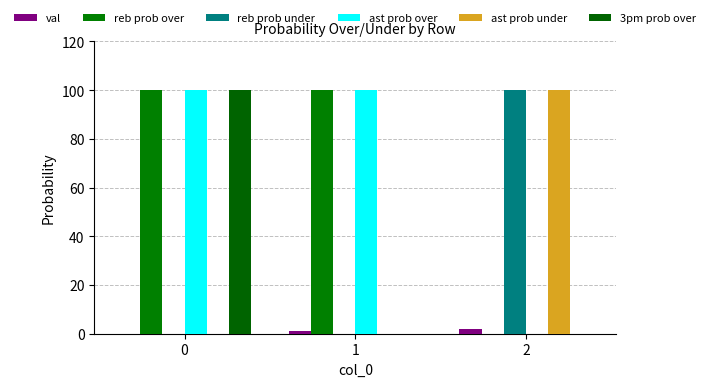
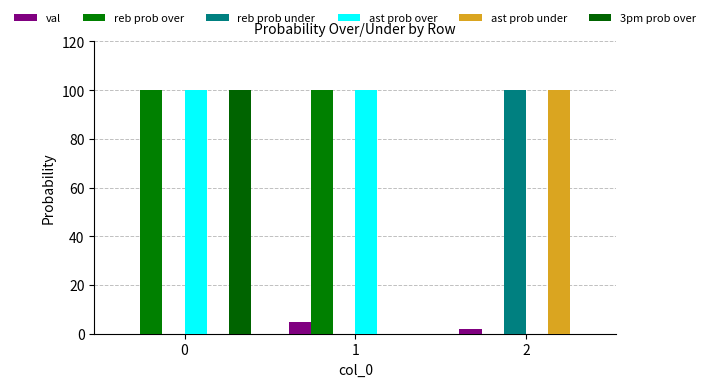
val, 1: 1 -> 5
